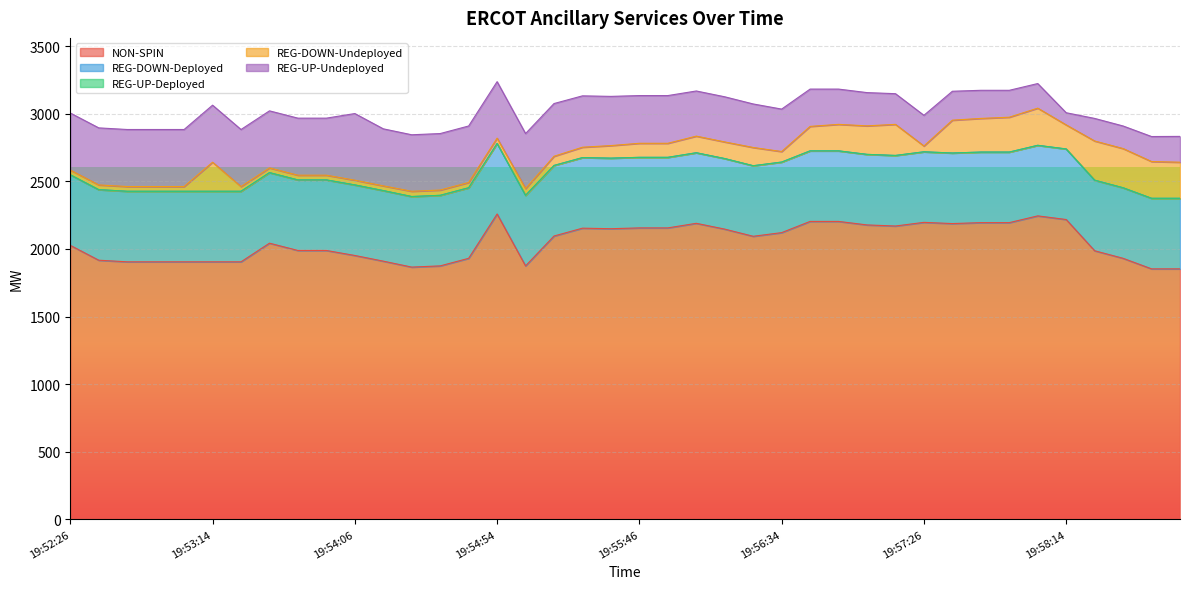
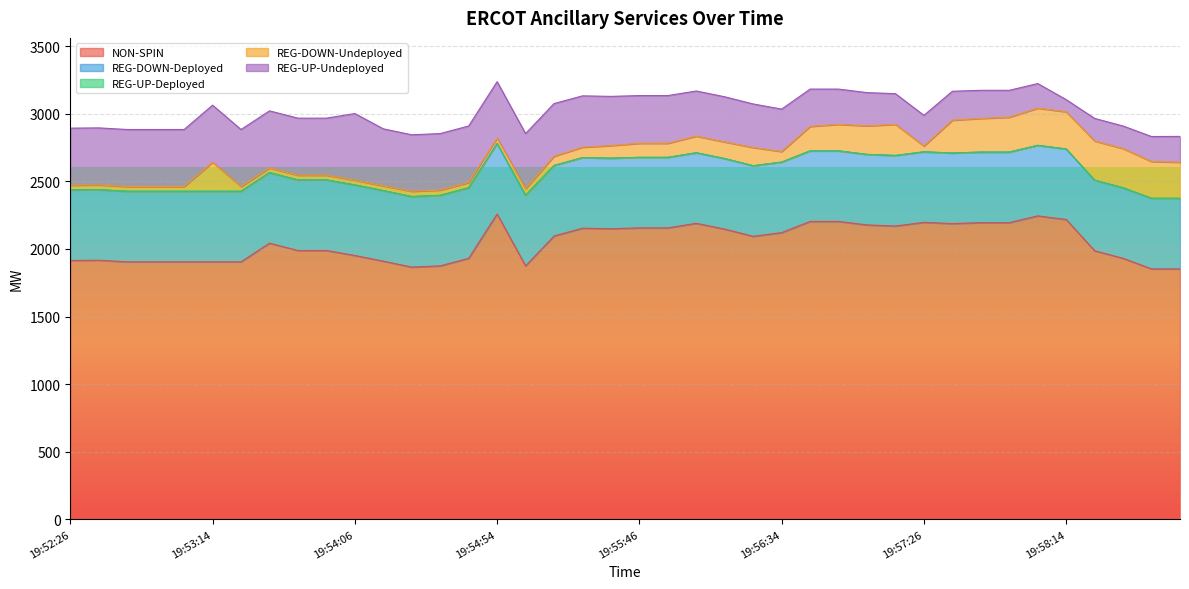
NON-SPIN, 19:52:26: 2030 -> 1920
REG-DOWN-Undeployed, 19:58:14: 180 -> 280
